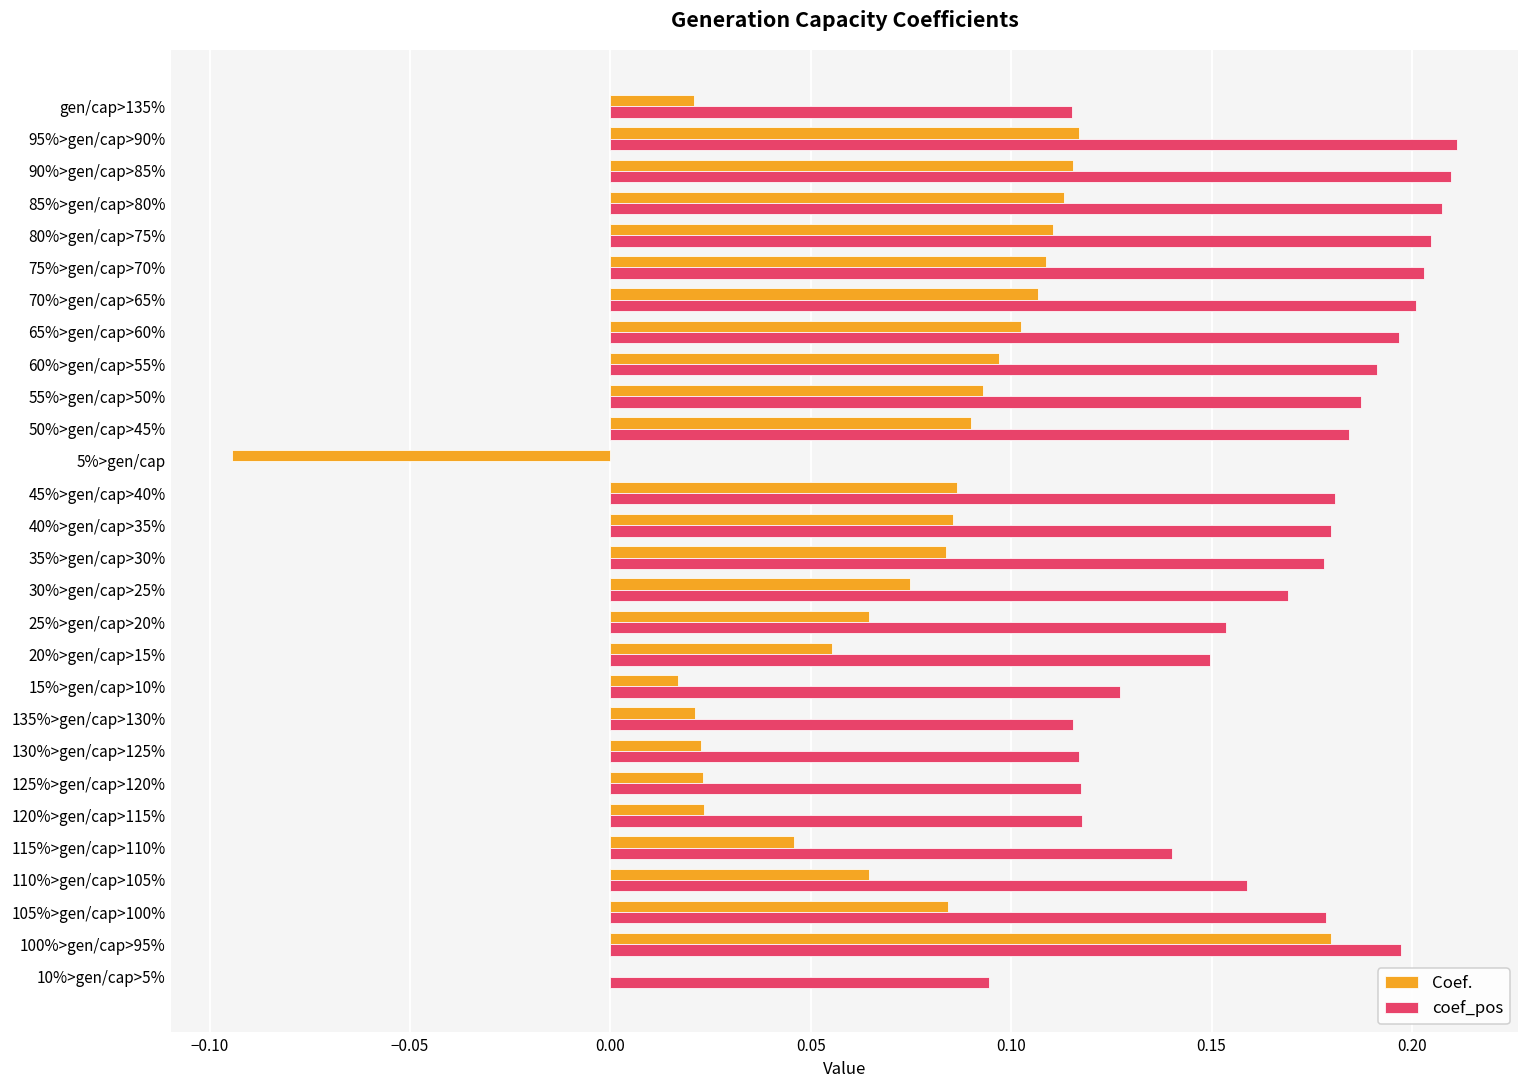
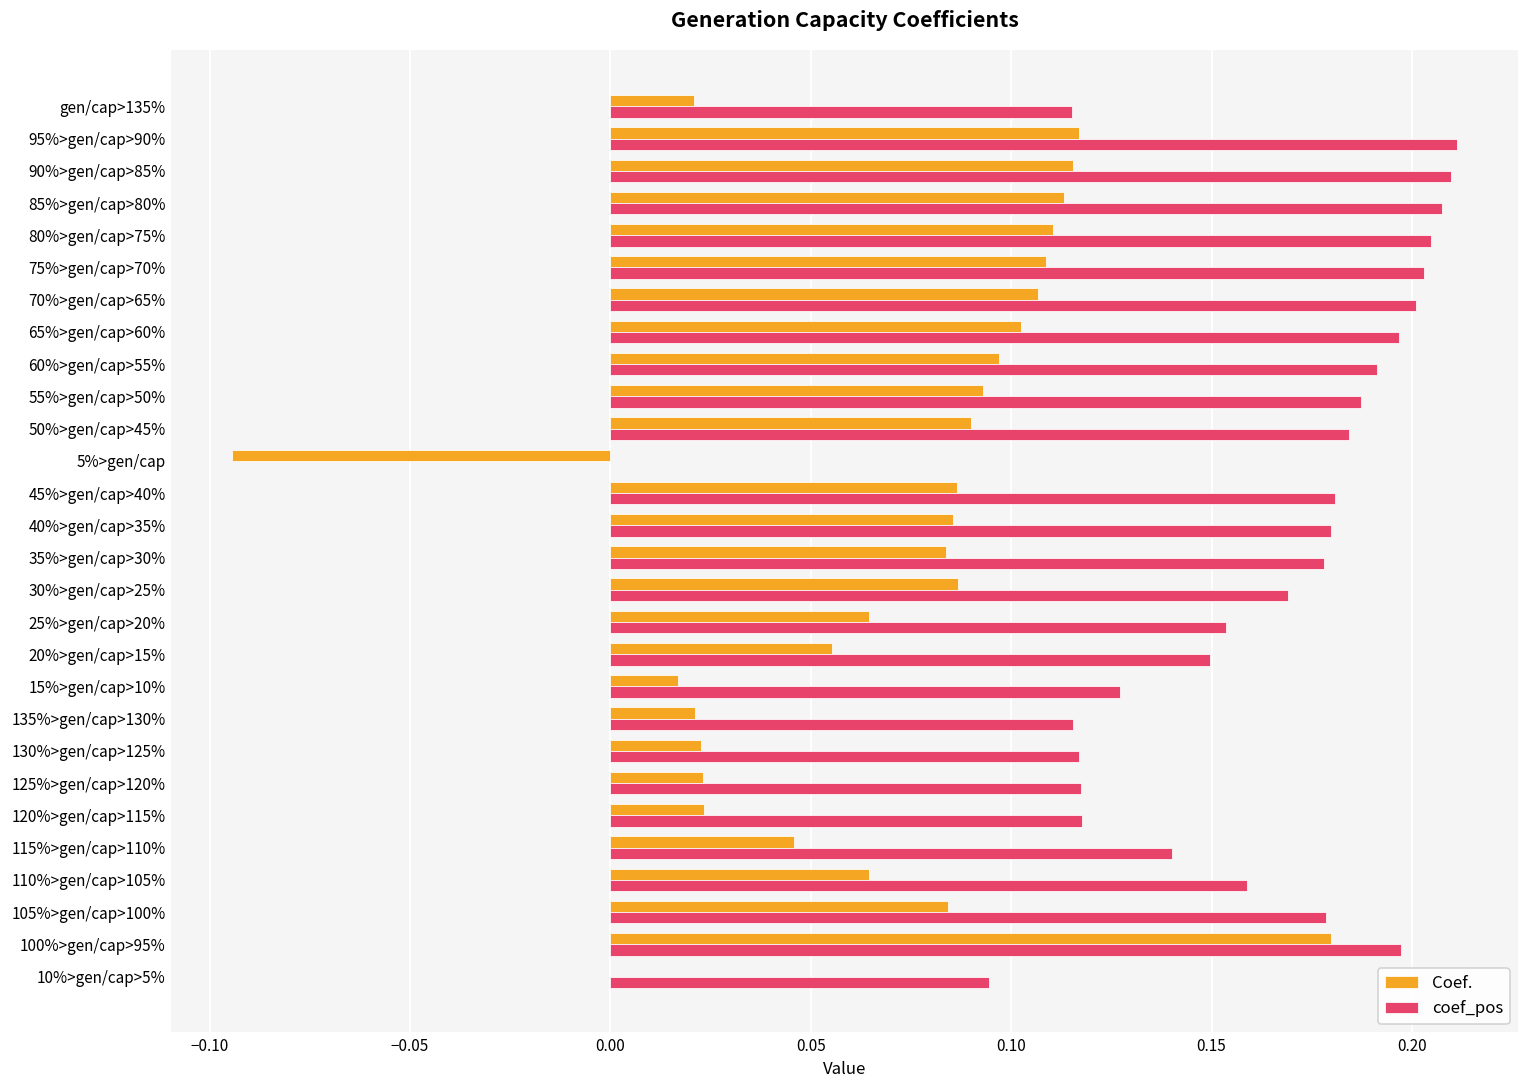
Coef., 30%>gen/cap>25%: 0.075 -> 0.087
